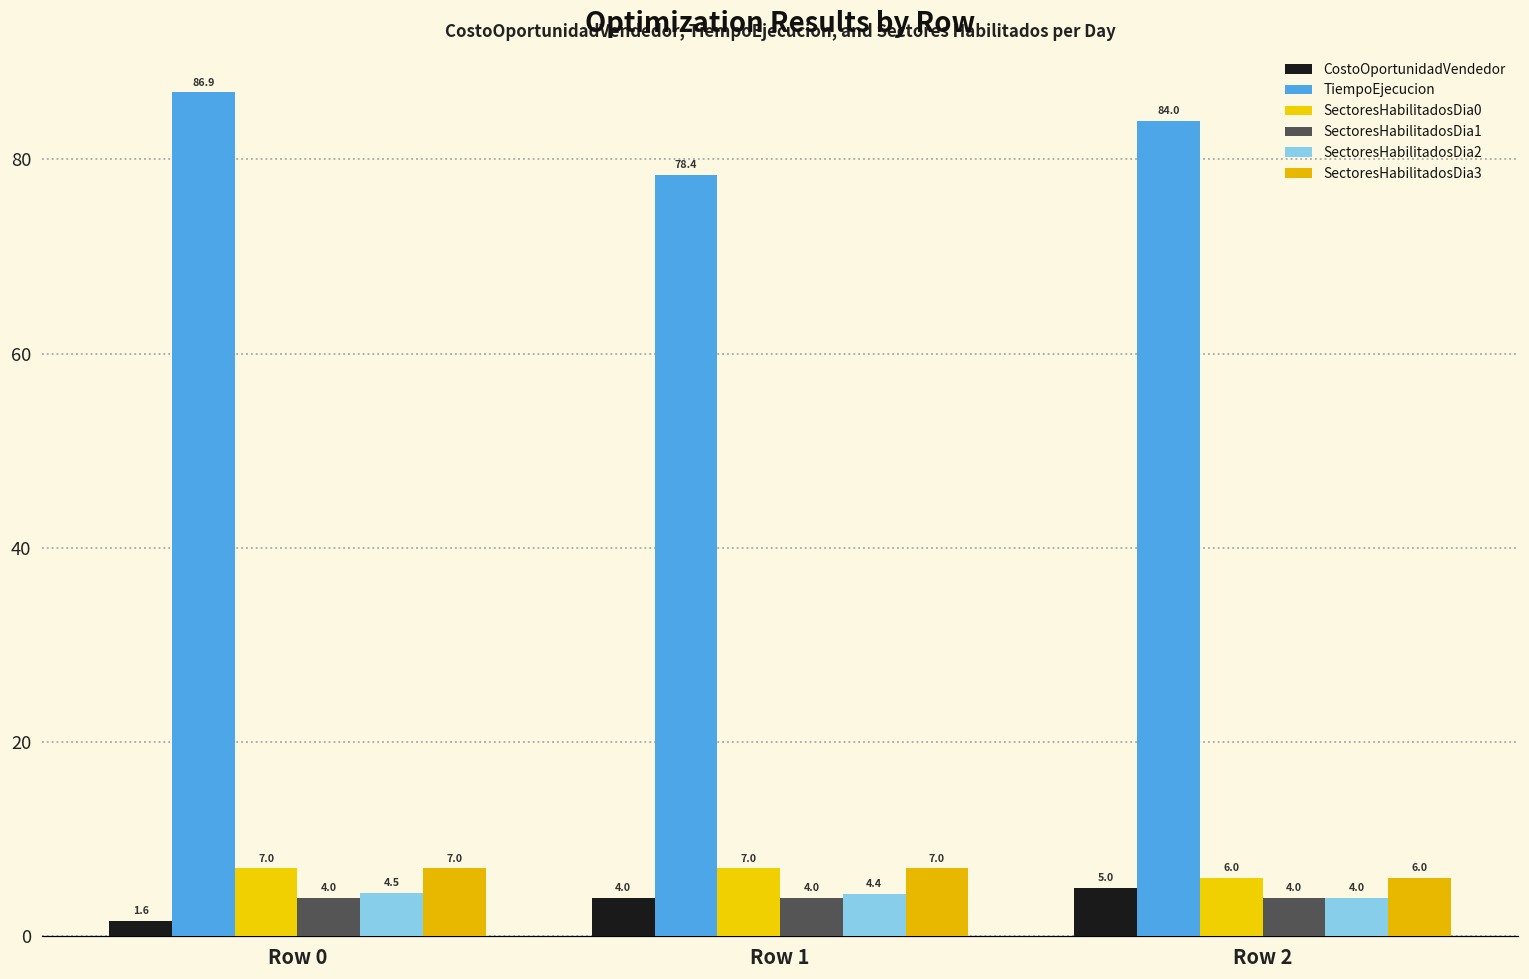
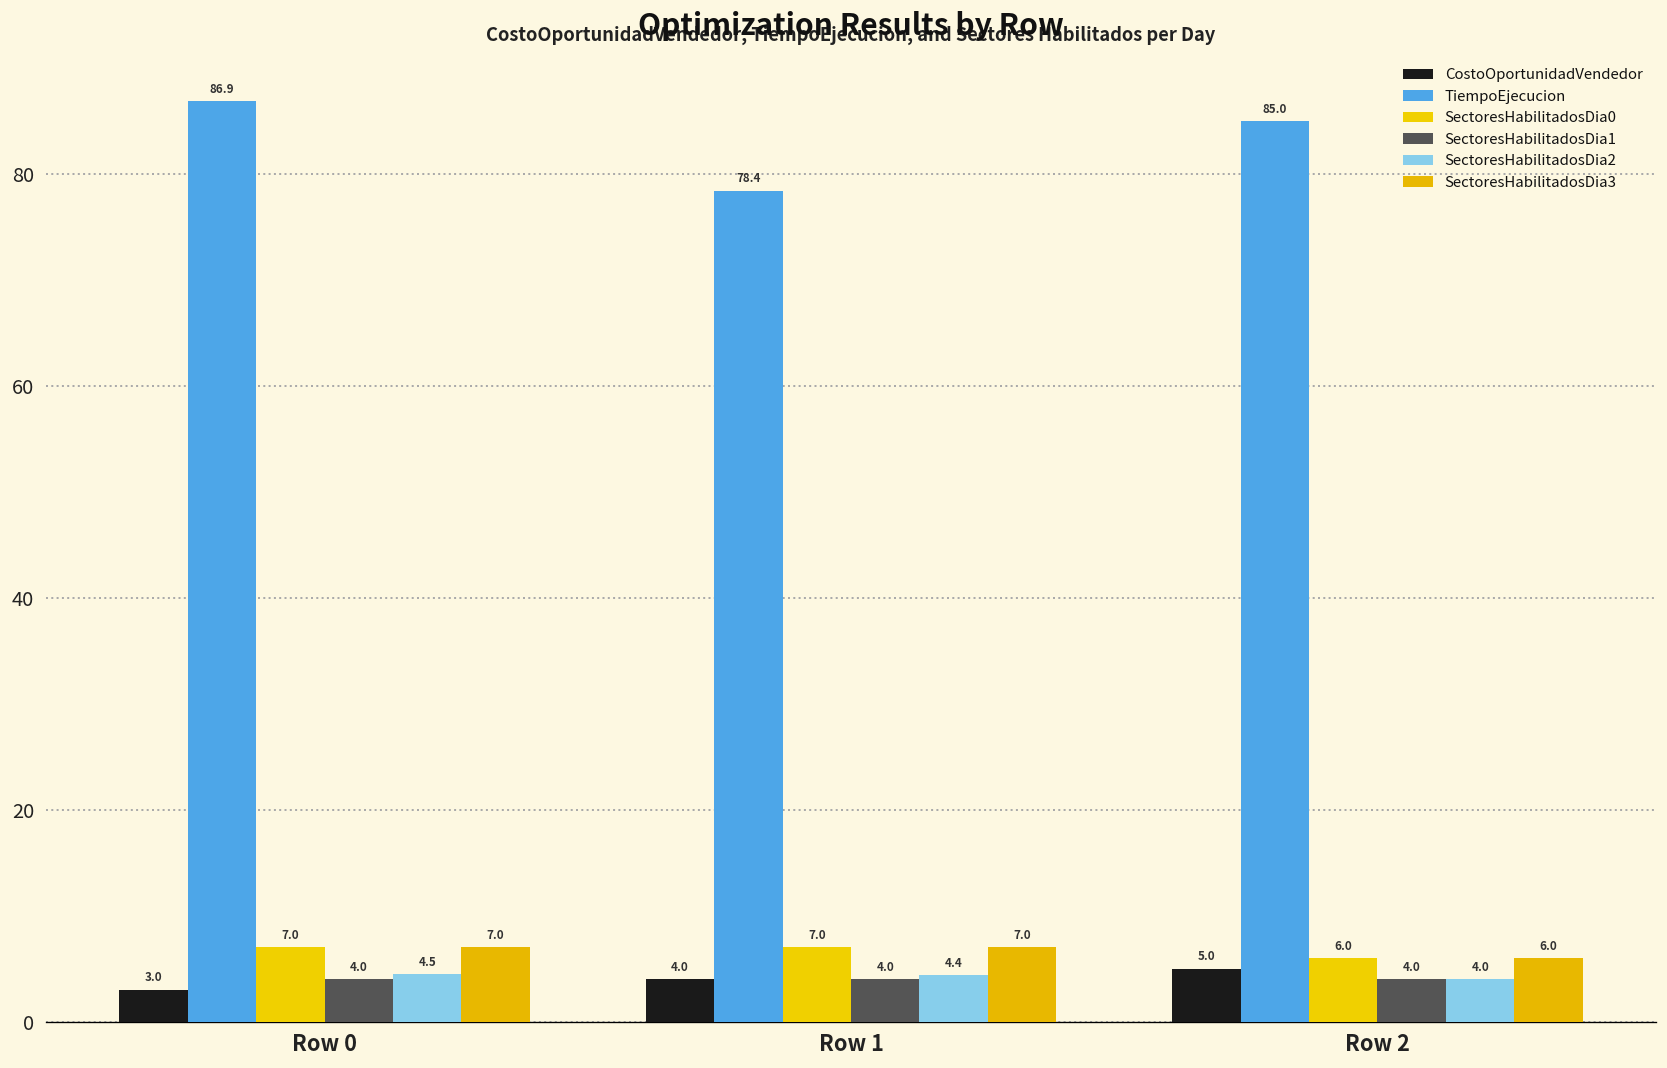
CostoOportunidadVendedor, Row 0: 1.6 -> 3.0
TiempoEjecucion, Row 2: 84.0 -> 85.0
